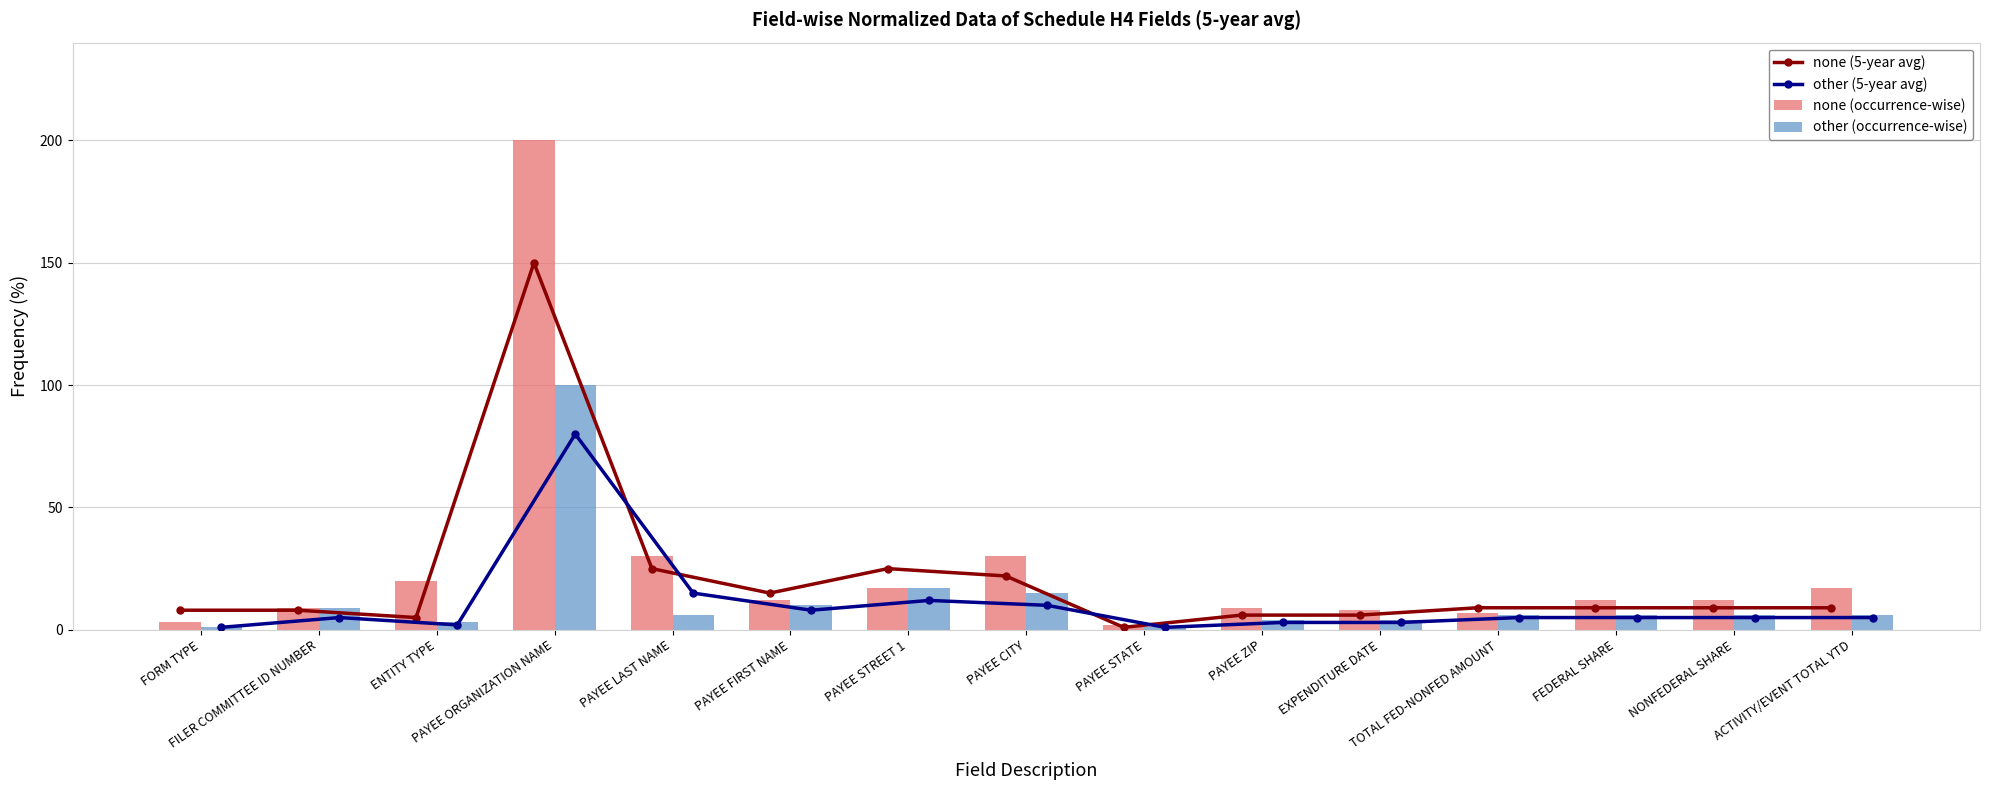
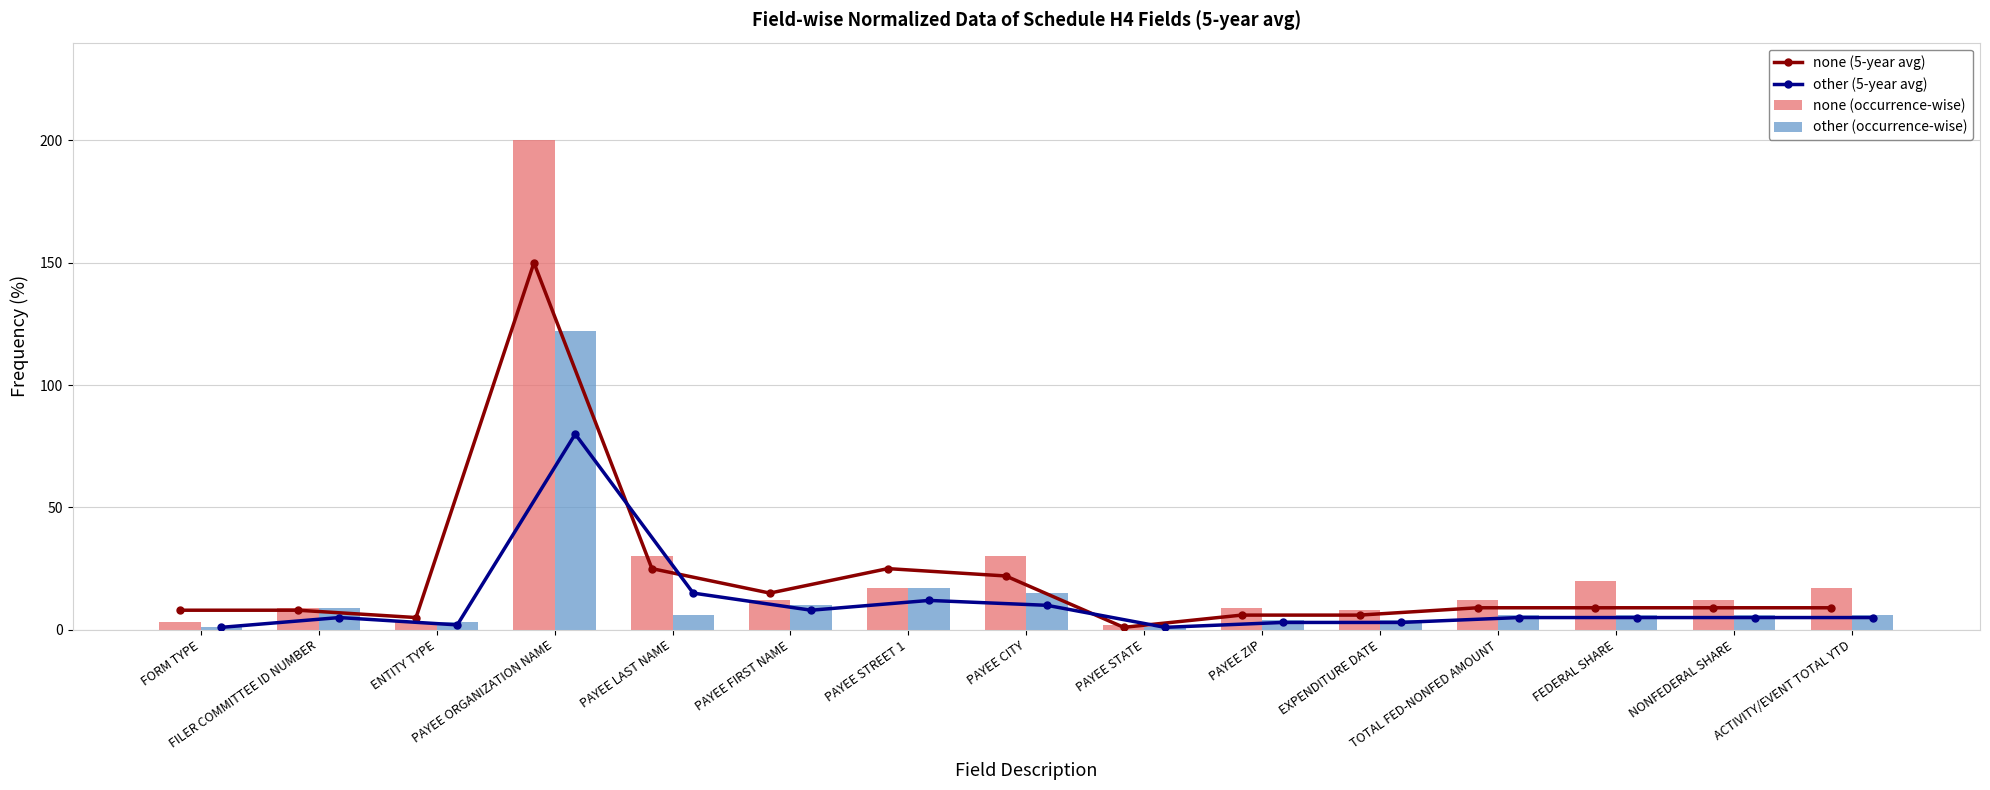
none (occurrence-wise), ENTITY TYPE: 20 -> 3
other (occurrence-wise), PAYEE ORGANIZATION NAME: 100 -> 122
none (occurrence-wise), TOTAL FED-NONFED AMOUNT: 7 -> 12
none (occurrence-wise), FEDERAL SHARE: 12 -> 20
